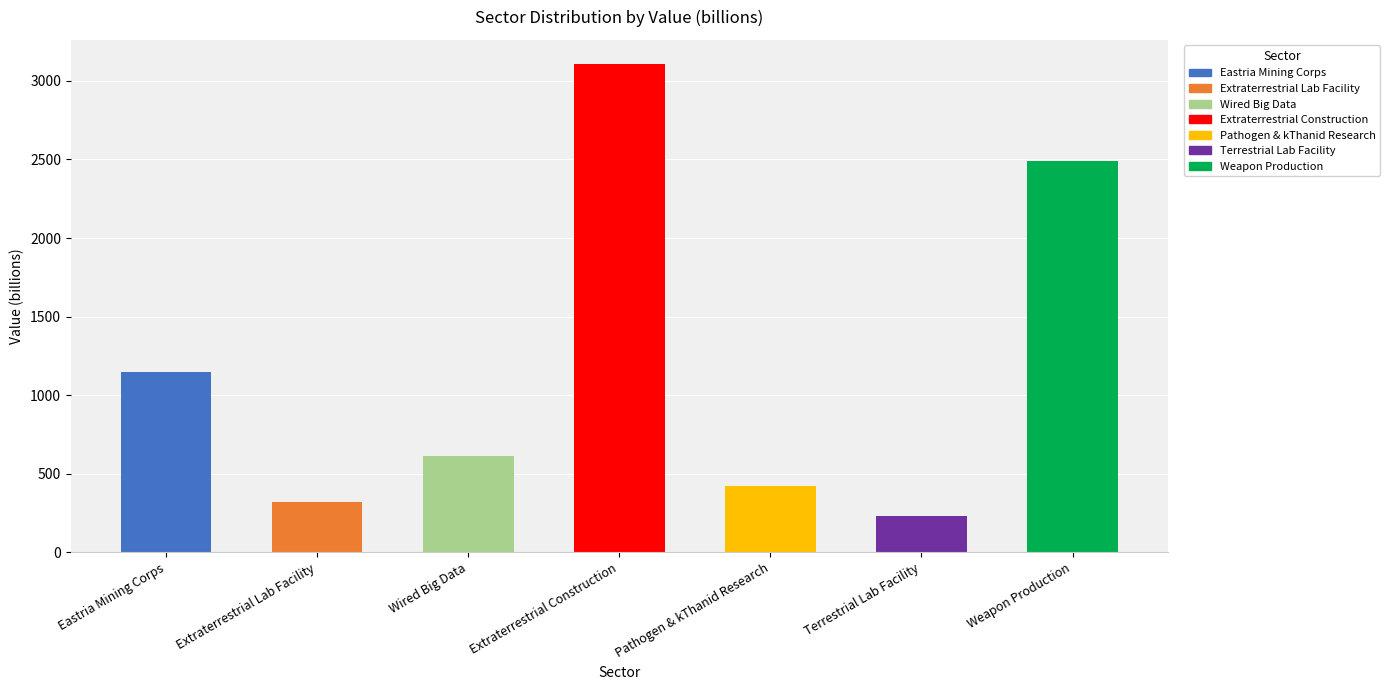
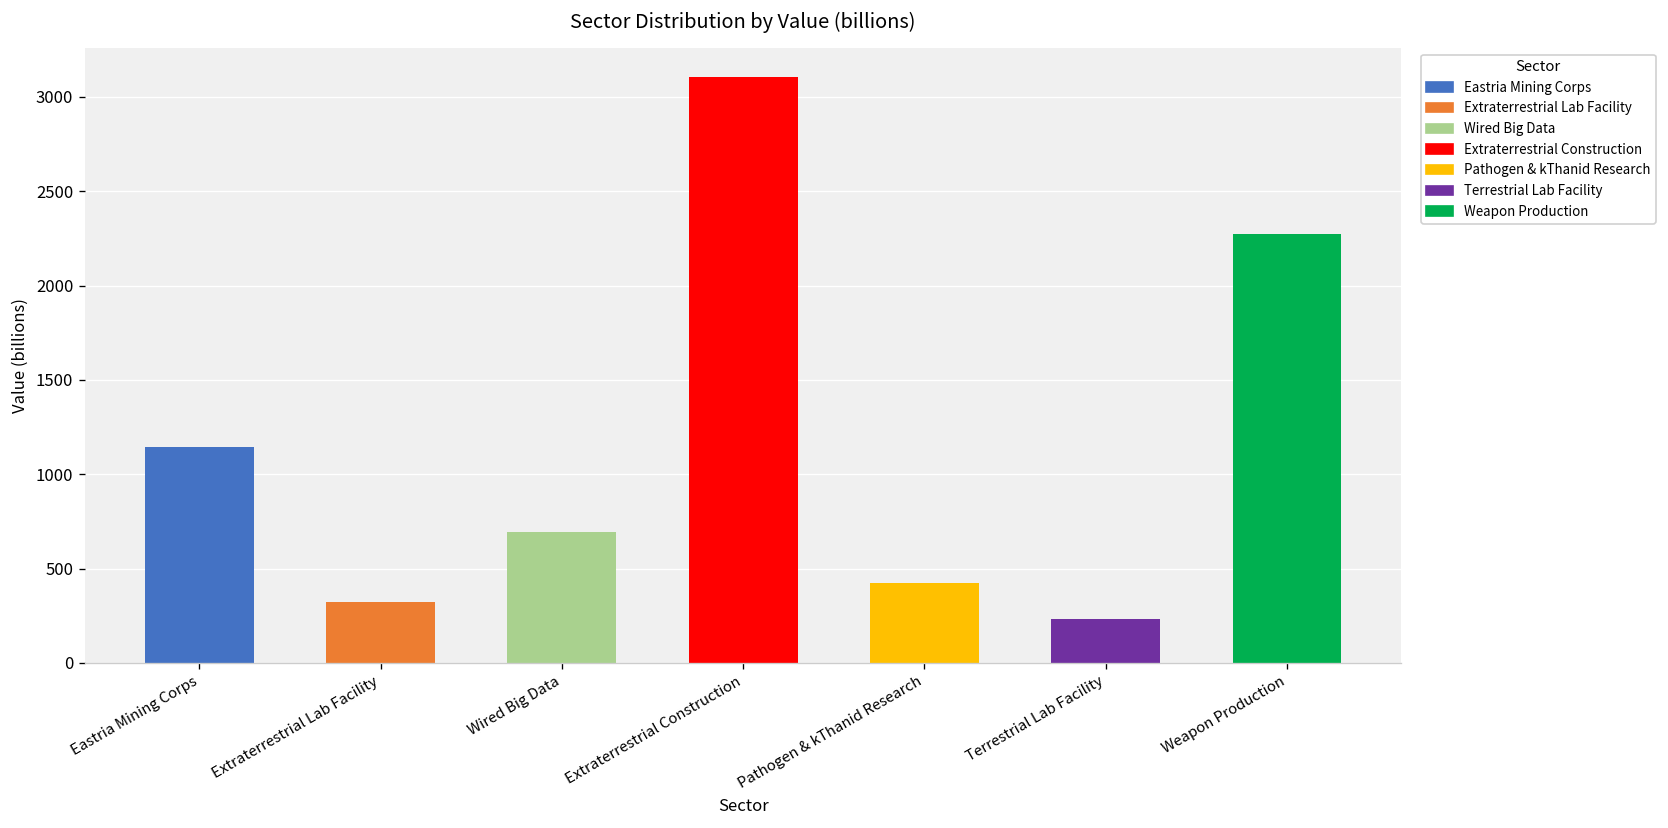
Wired Big Data: 620 -> 690
Weapon Production: 2490 -> 2280
